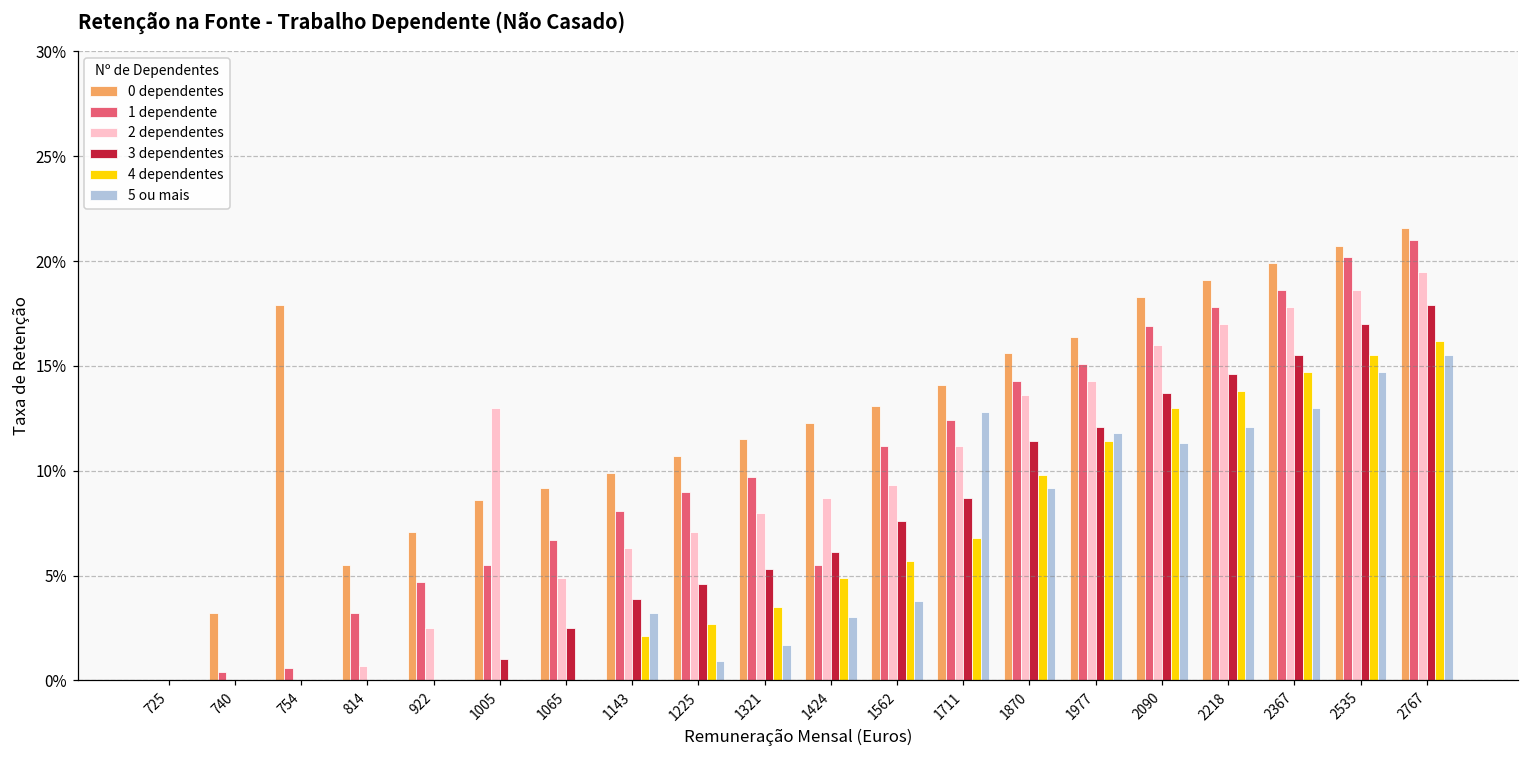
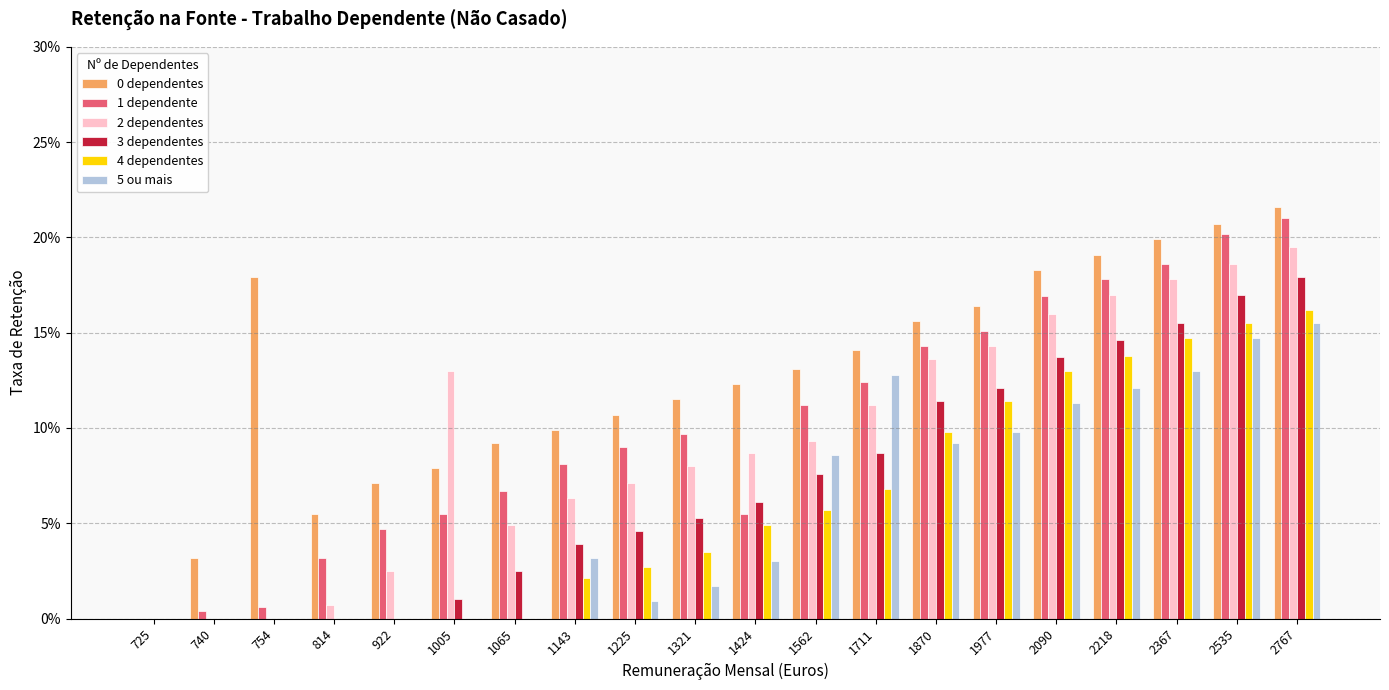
0 dependentes, 1005: 8.6% -> 7.9%
5 ou mais, 1562: 3.8% -> 8.6%
5 ou mais, 1977: 11.8% -> 9.8%
